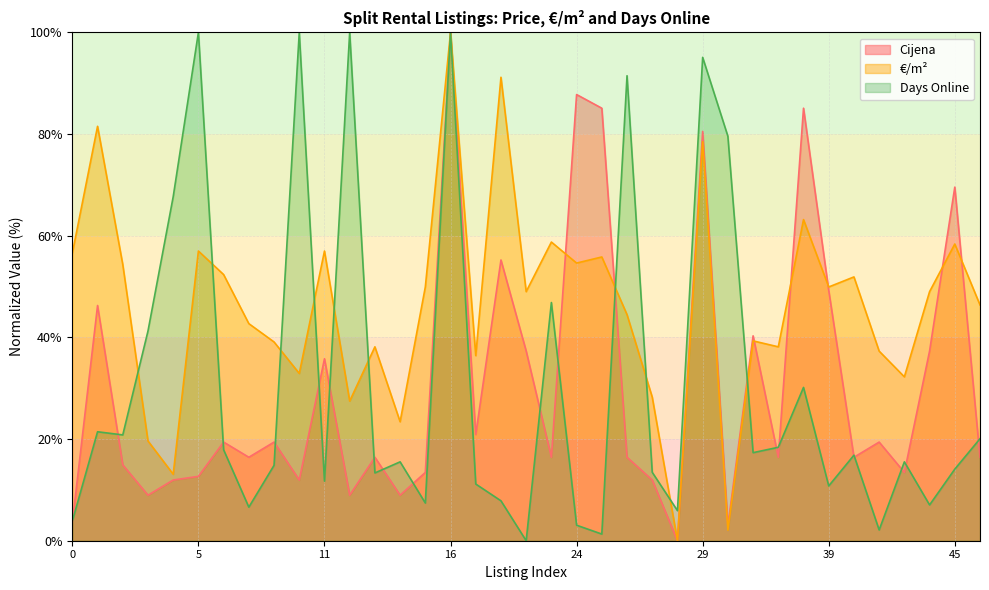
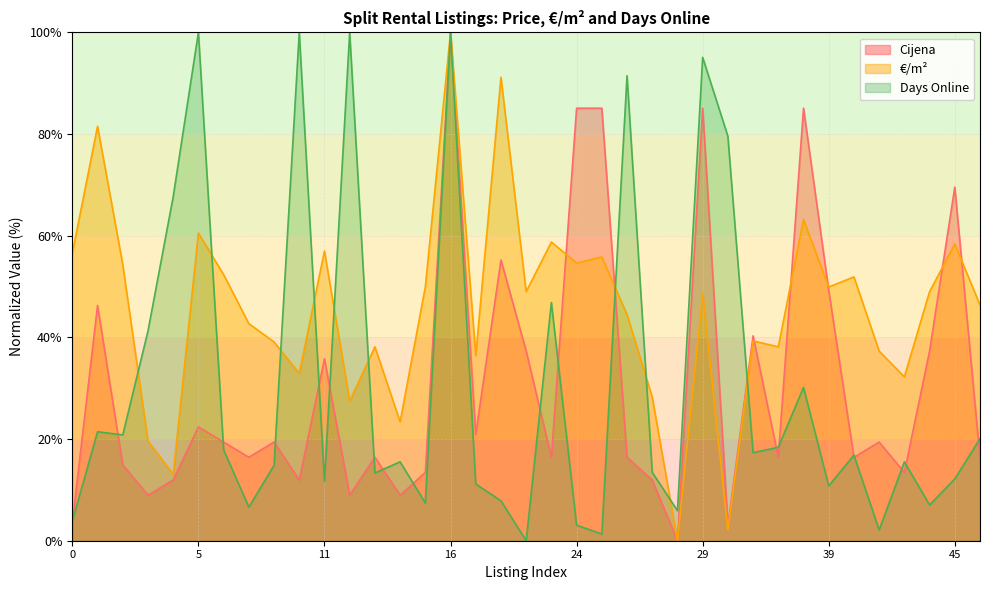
Cijena, 5: 13% -> 22%
€/m², 5: 57% -> 61%
Cijena, 24: 88% -> 85%
Cijena, 29: 81% -> 85%
€/m², 29: 78% -> 49%
Days Online, 45: 14% -> 12%
